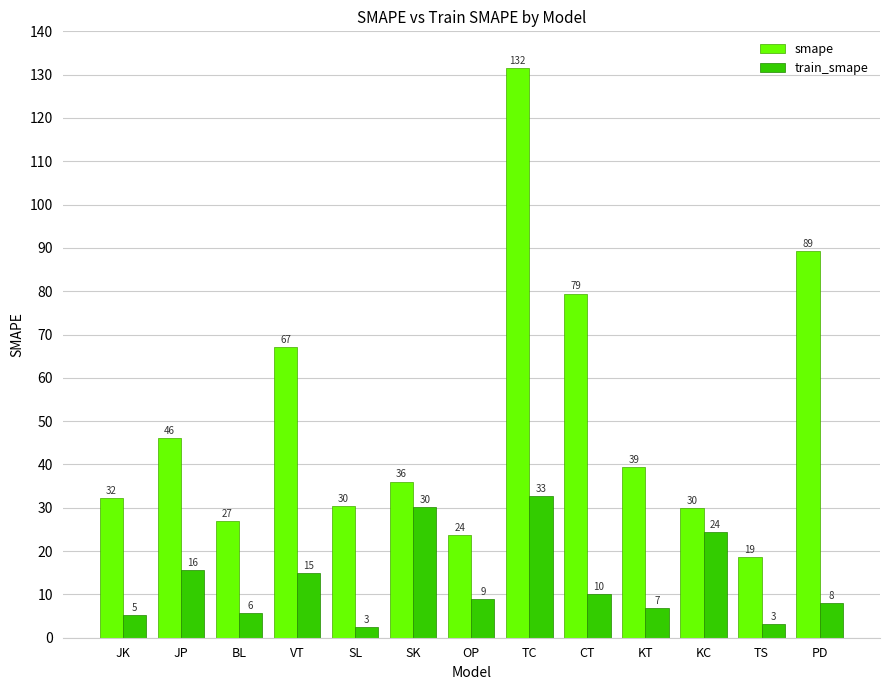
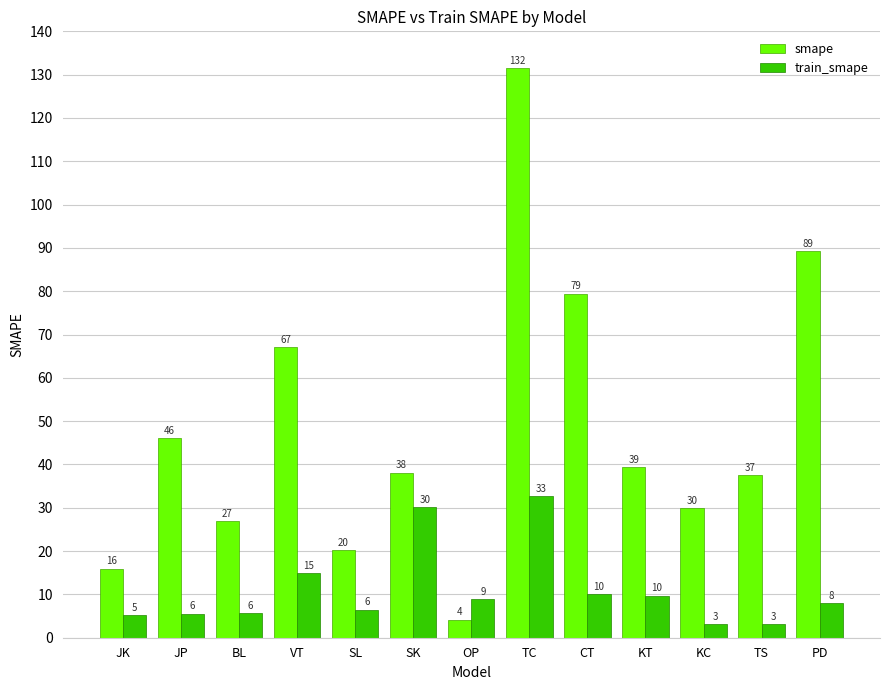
smape, JK: 32 -> 16
train_smape, JP: 16 -> 6
smape, SL: 30 -> 20
train_smape, SL: 3 -> 6
smape, SK: 36 -> 38
smape, OP: 24 -> 4
train_smape, KT: 7 -> 10
train_smape, KC: 24 -> 3
smape, TS: 19 -> 37
